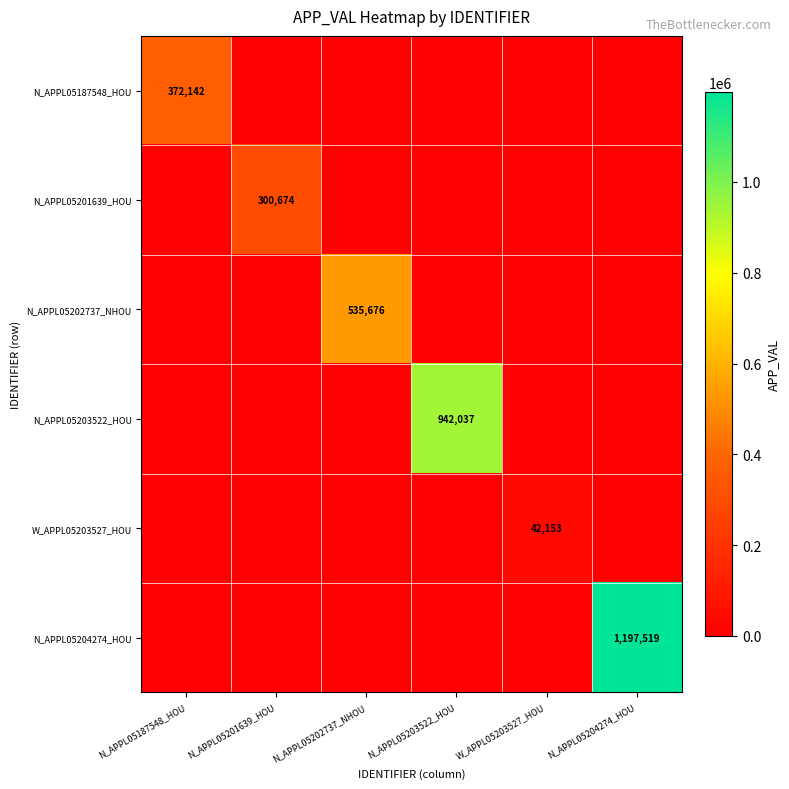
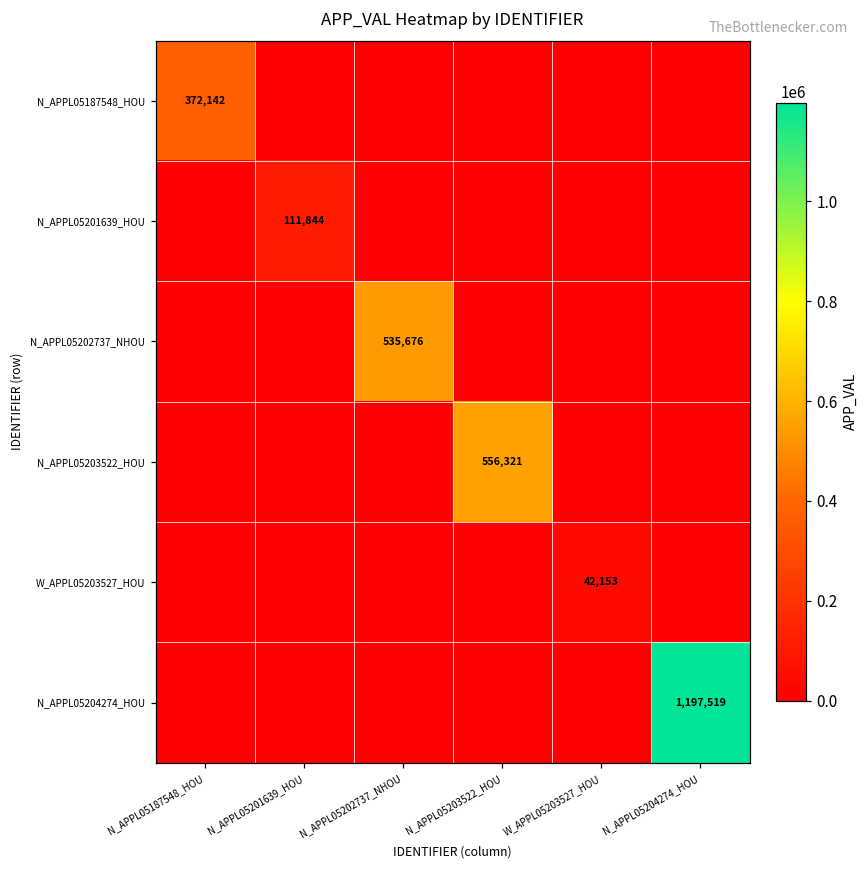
N_APPL05201639_HOU, N_APPL05201639_HOU: 300,674 -> 111,844
N_APPL05203522_HOU, N_APPL05203522_HOU: 942,037 -> 556,321
